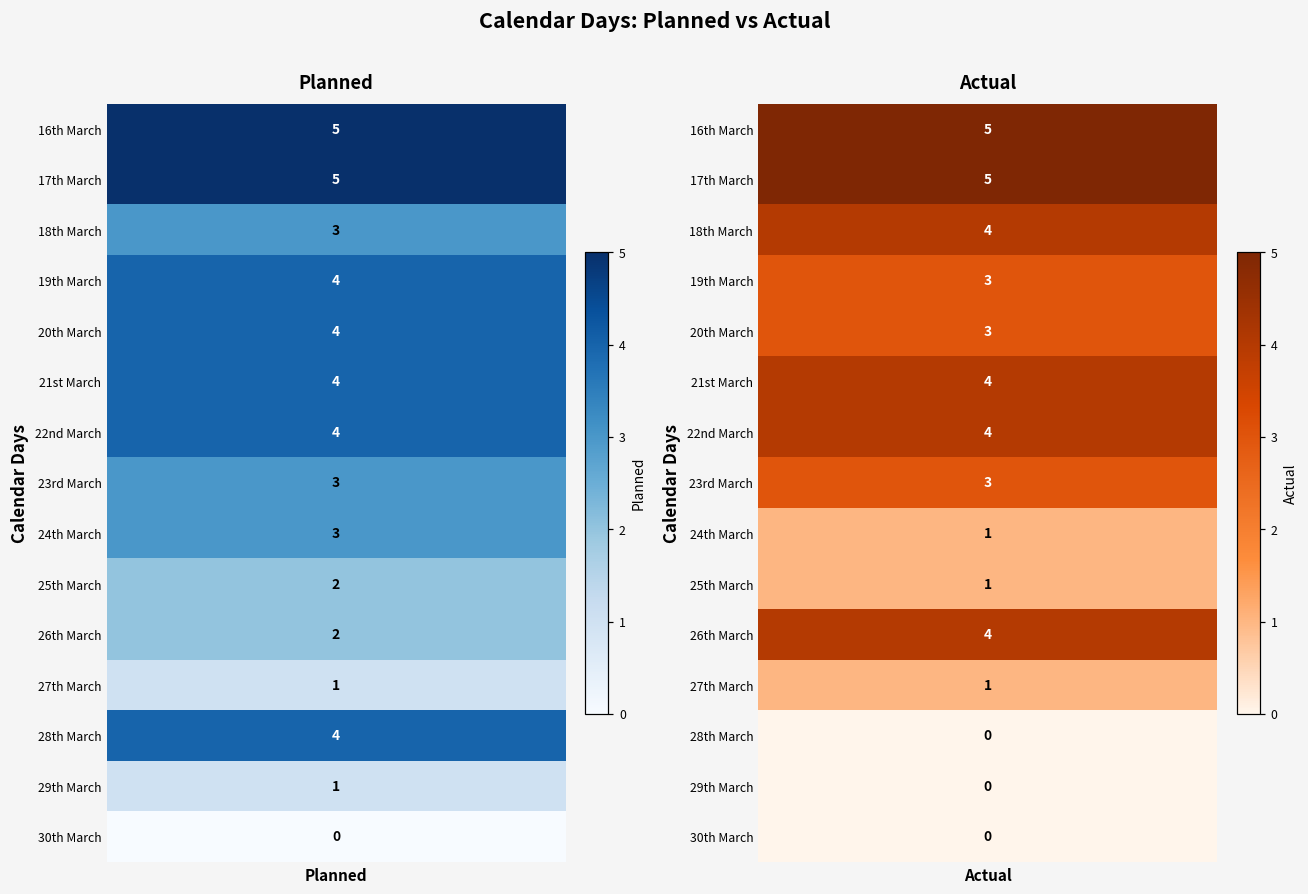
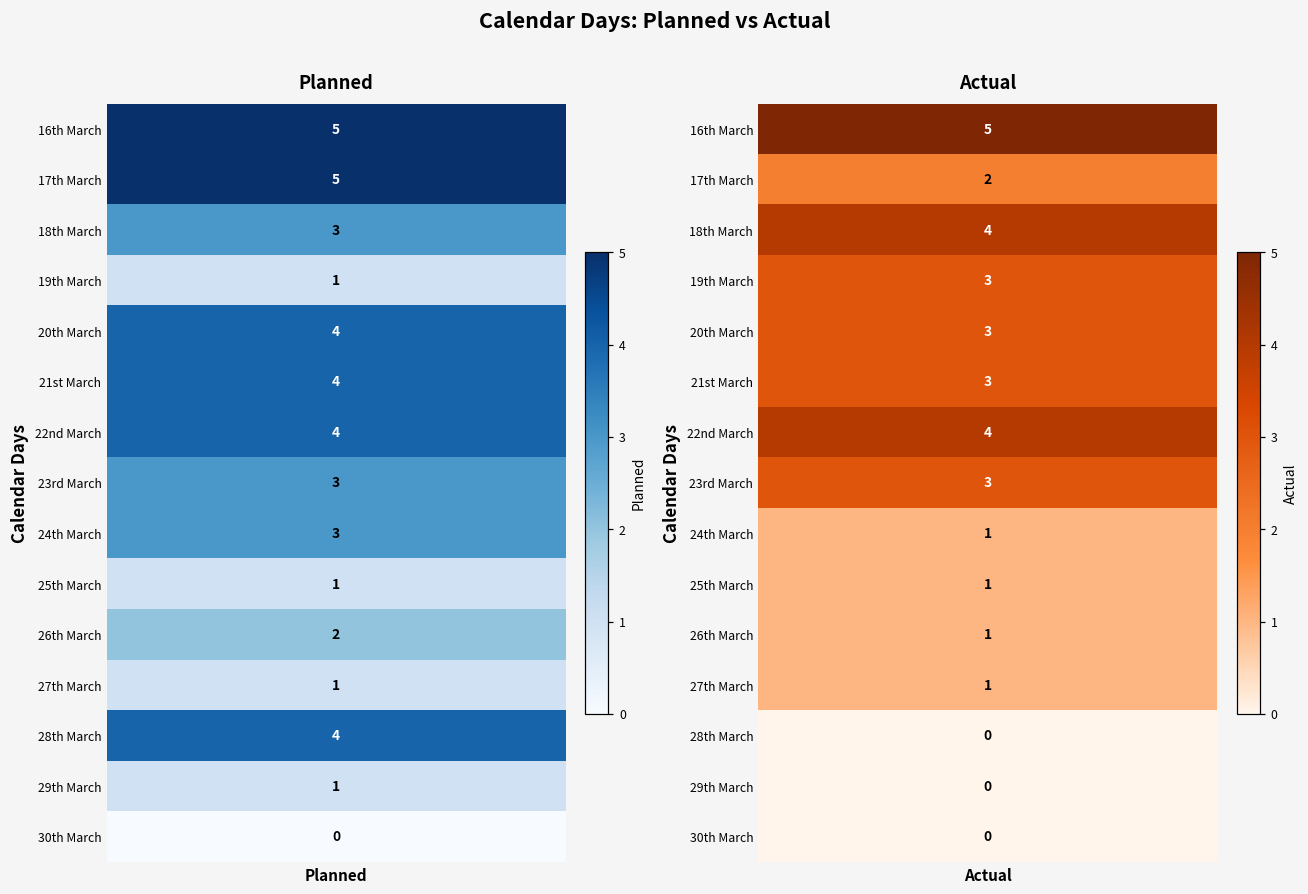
Planned, 19th March, Planned: 4 -> 1
Planned, 25th March, Planned: 2 -> 1
Actual, 17th March, Actual: 5 -> 2
Actual, 21st March, Actual: 4 -> 3
Actual, 26th March, Actual: 4 -> 1
